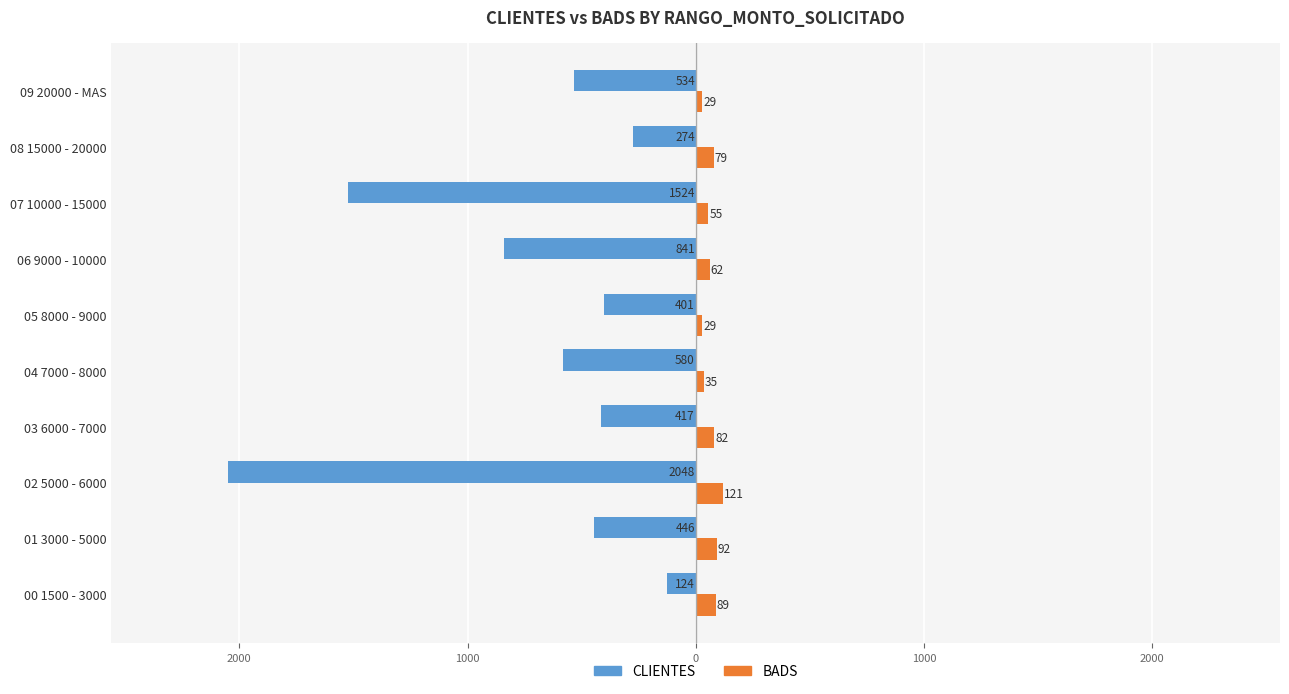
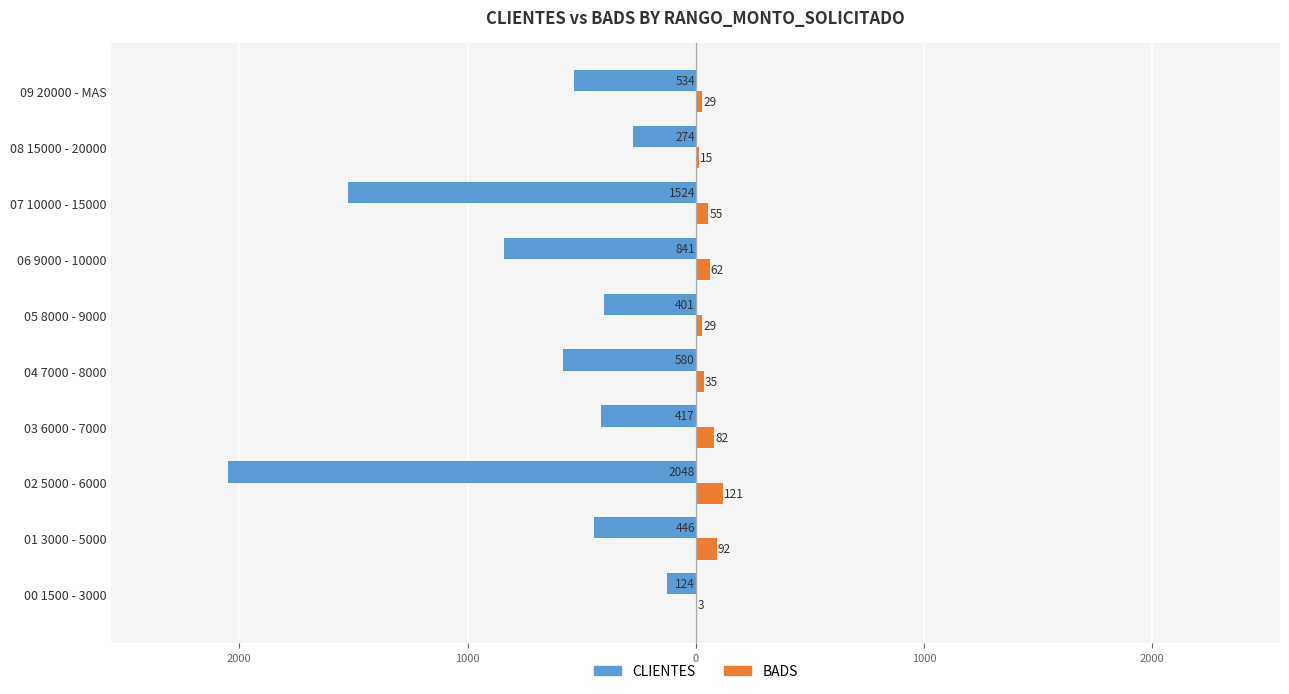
BADS, 08 15000 - 20000: 79 -> 15
BADS, 00 1500 - 3000: 89 -> 3
